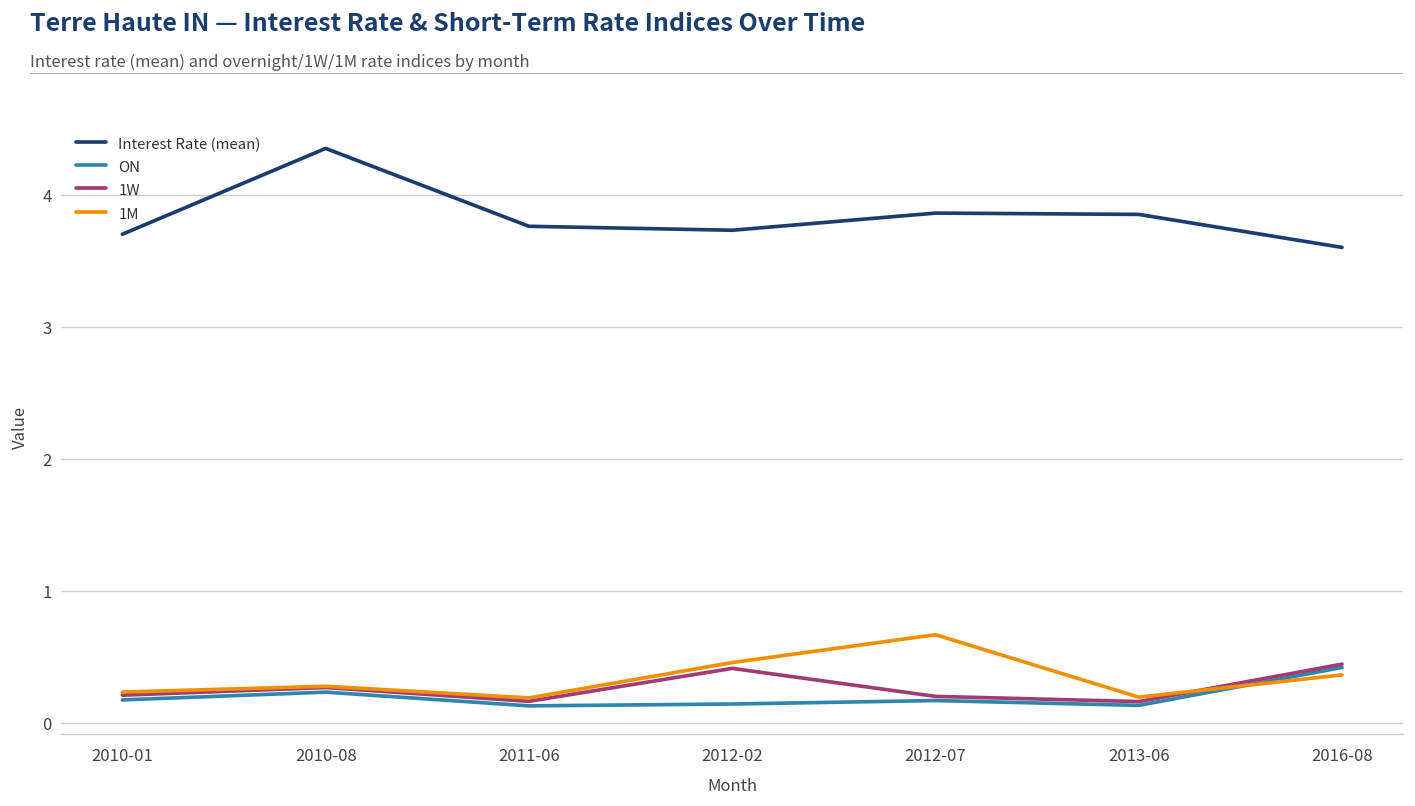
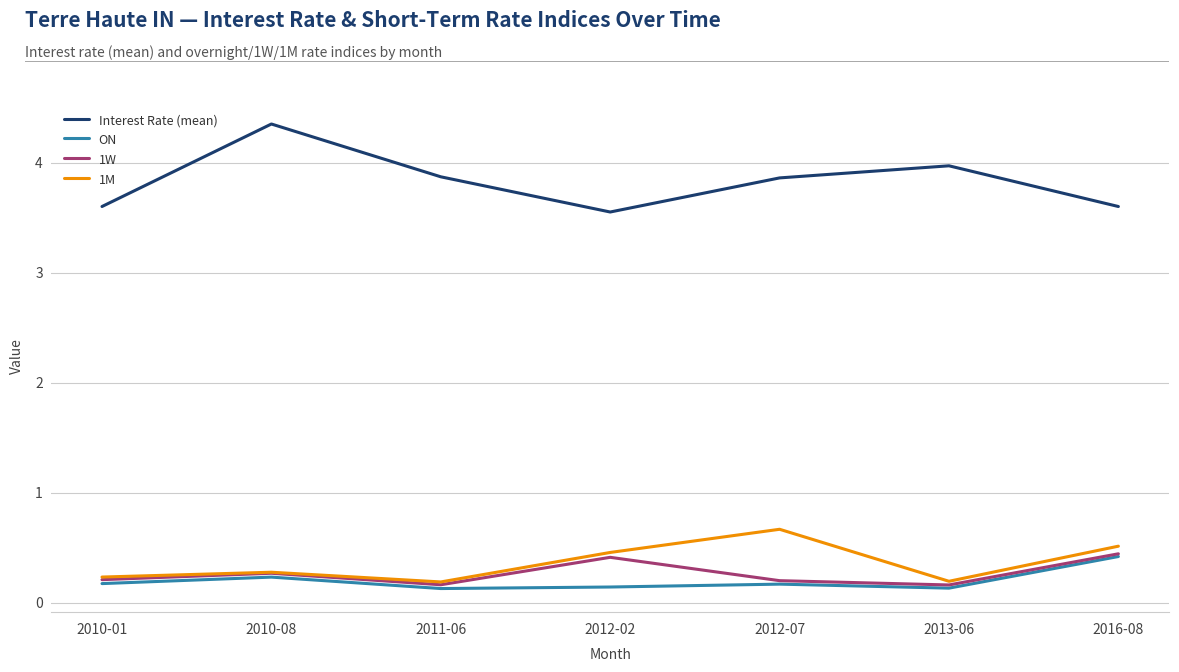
Interest Rate (mean), 2010-01: 3.7 -> 3.6
Interest Rate (mean), 2011-06: 3.76 -> 3.87
Interest Rate (mean), 2012-02: 3.73 -> 3.55
Interest Rate (mean), 2013-06: 3.85 -> 3.97
1M, 2016-08: 0.36 -> 0.51
